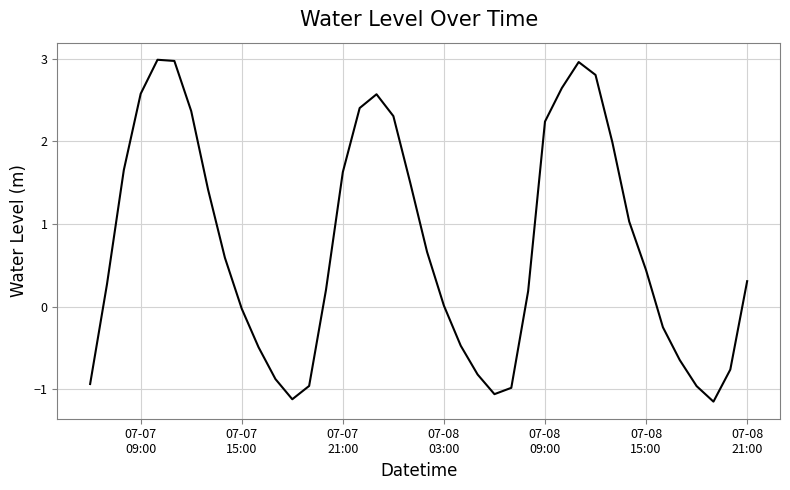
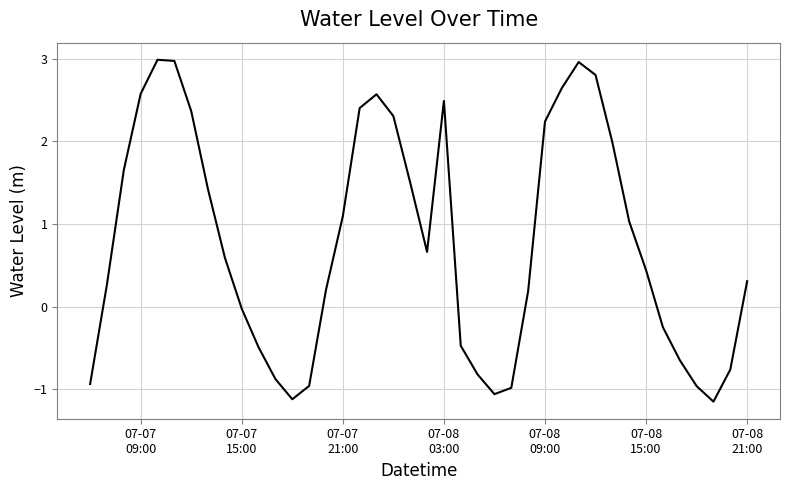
07-07 21:00: 1.6 -> 1.1
07-08 03:00: 0.0 -> 2.5
